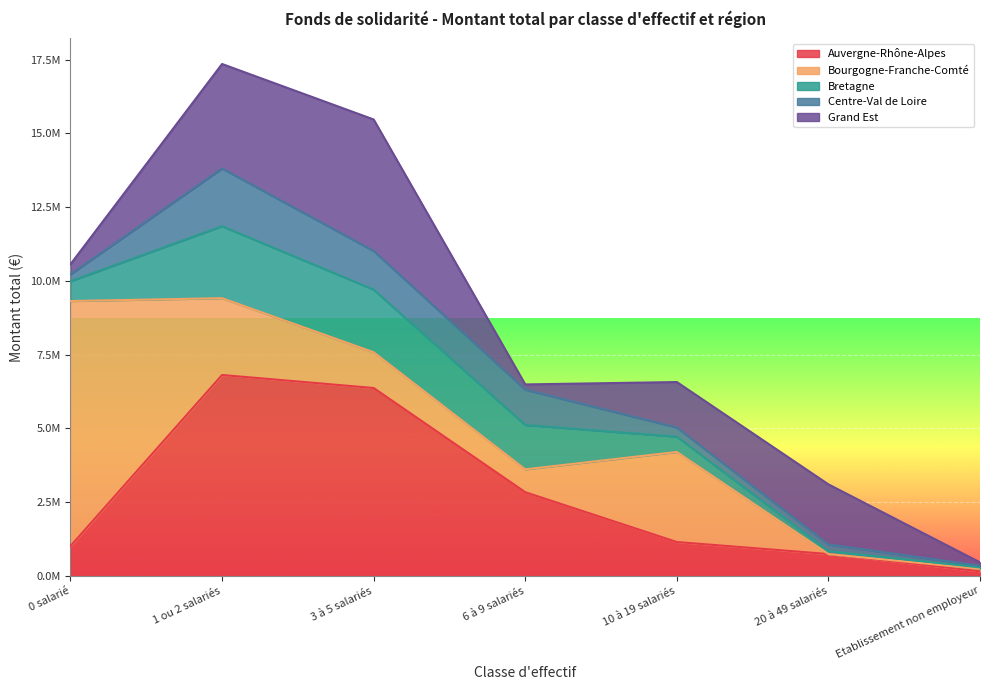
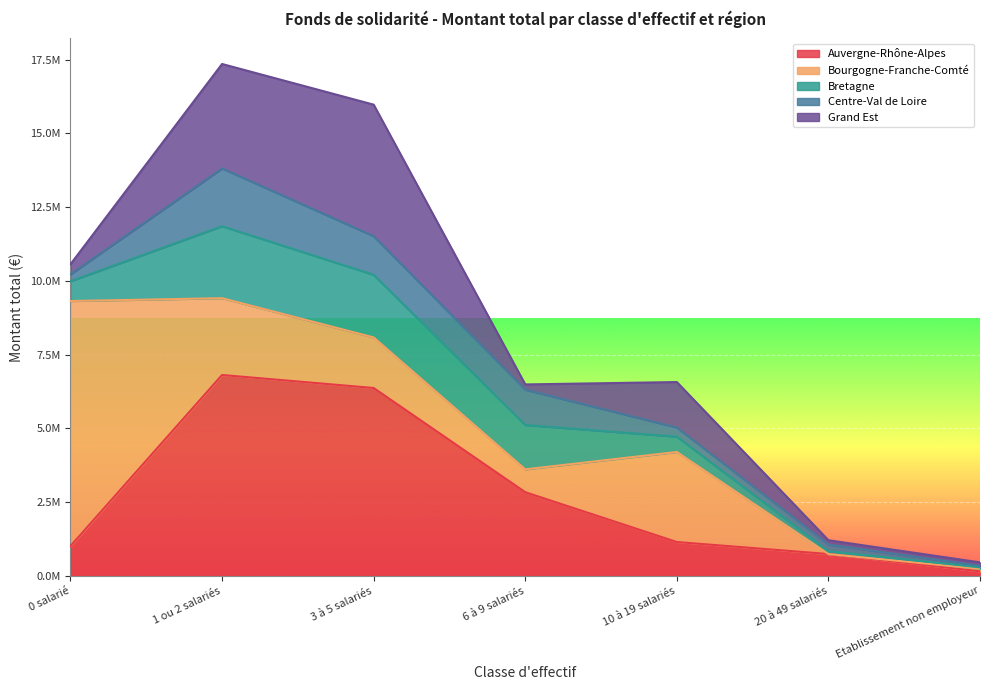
Bourgogne-Franche-Comté, 3 à 5 salariés: 1200000 -> 1700000
Grand Est, 20 à 49 salariés: 2000000 -> 100000
